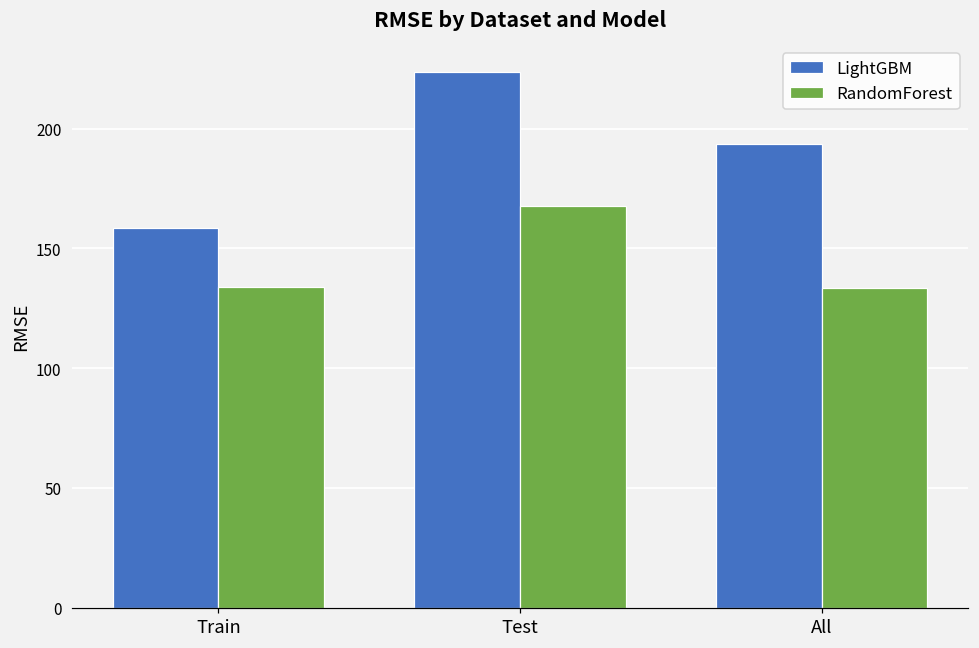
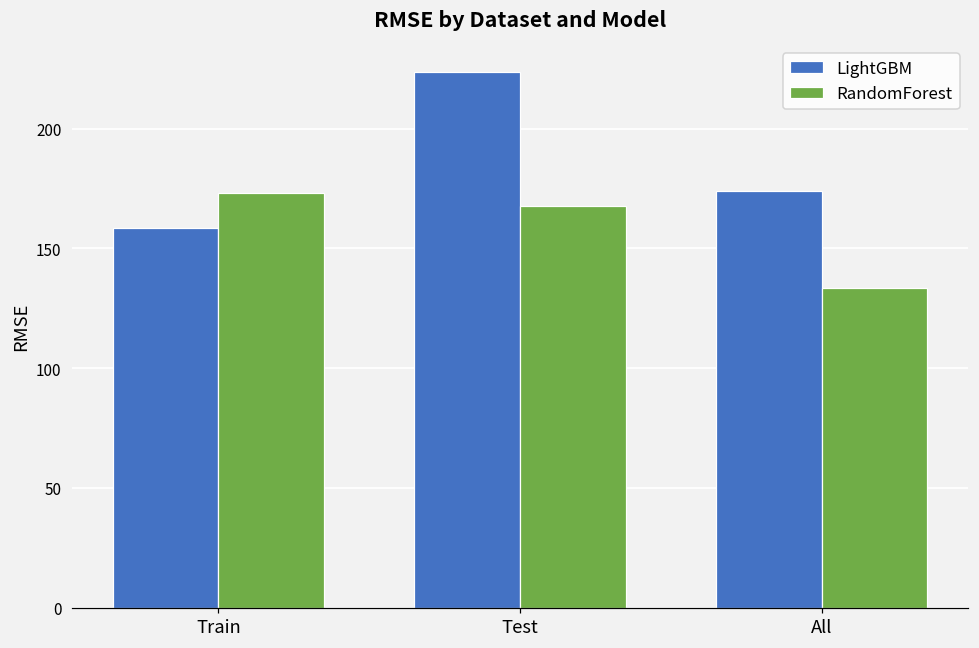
RandomForest, Train: 134 -> 173
LightGBM, All: 193 -> 174
